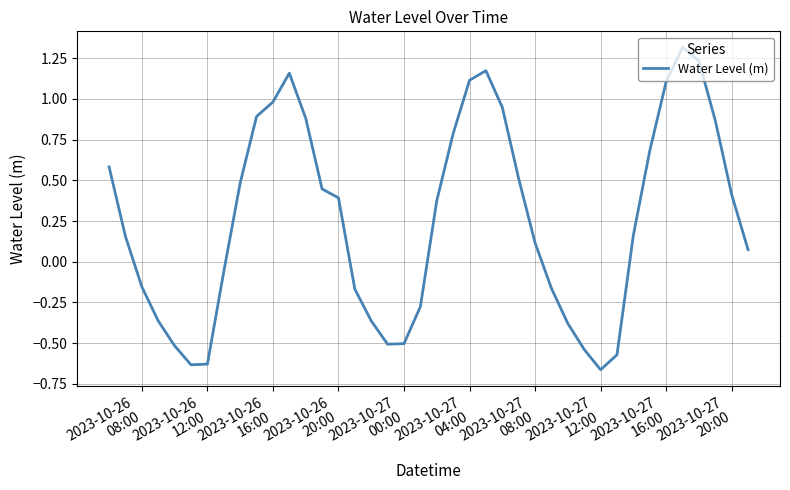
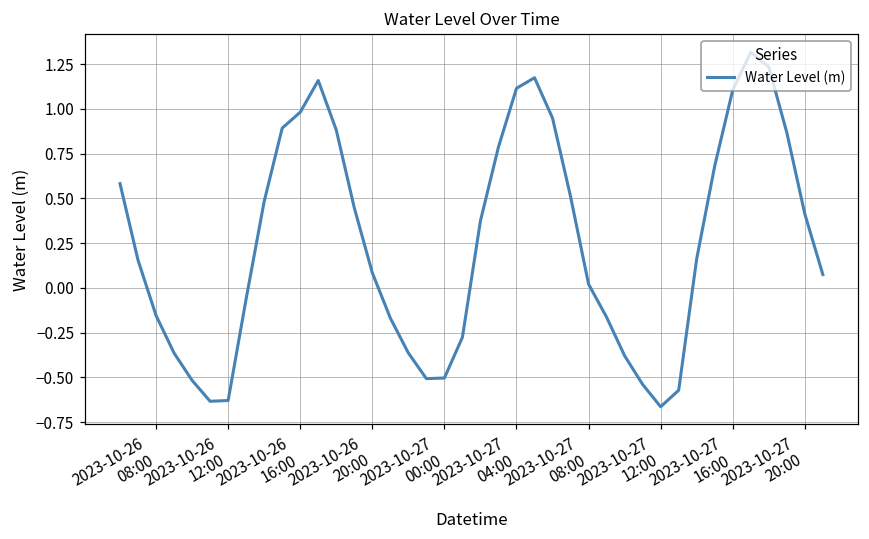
2023-10-26 20:00: 0.39 -> 0.08
2023-10-27 08:00: 0.12 -> 0.02
